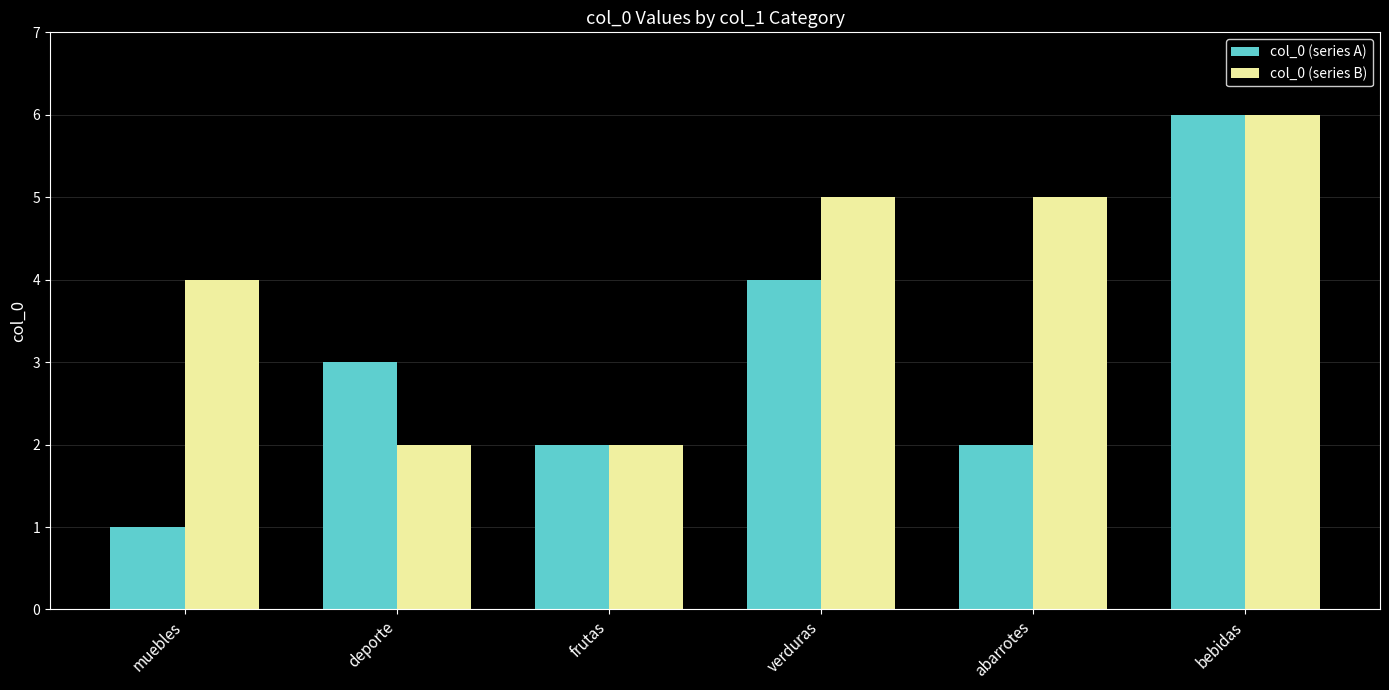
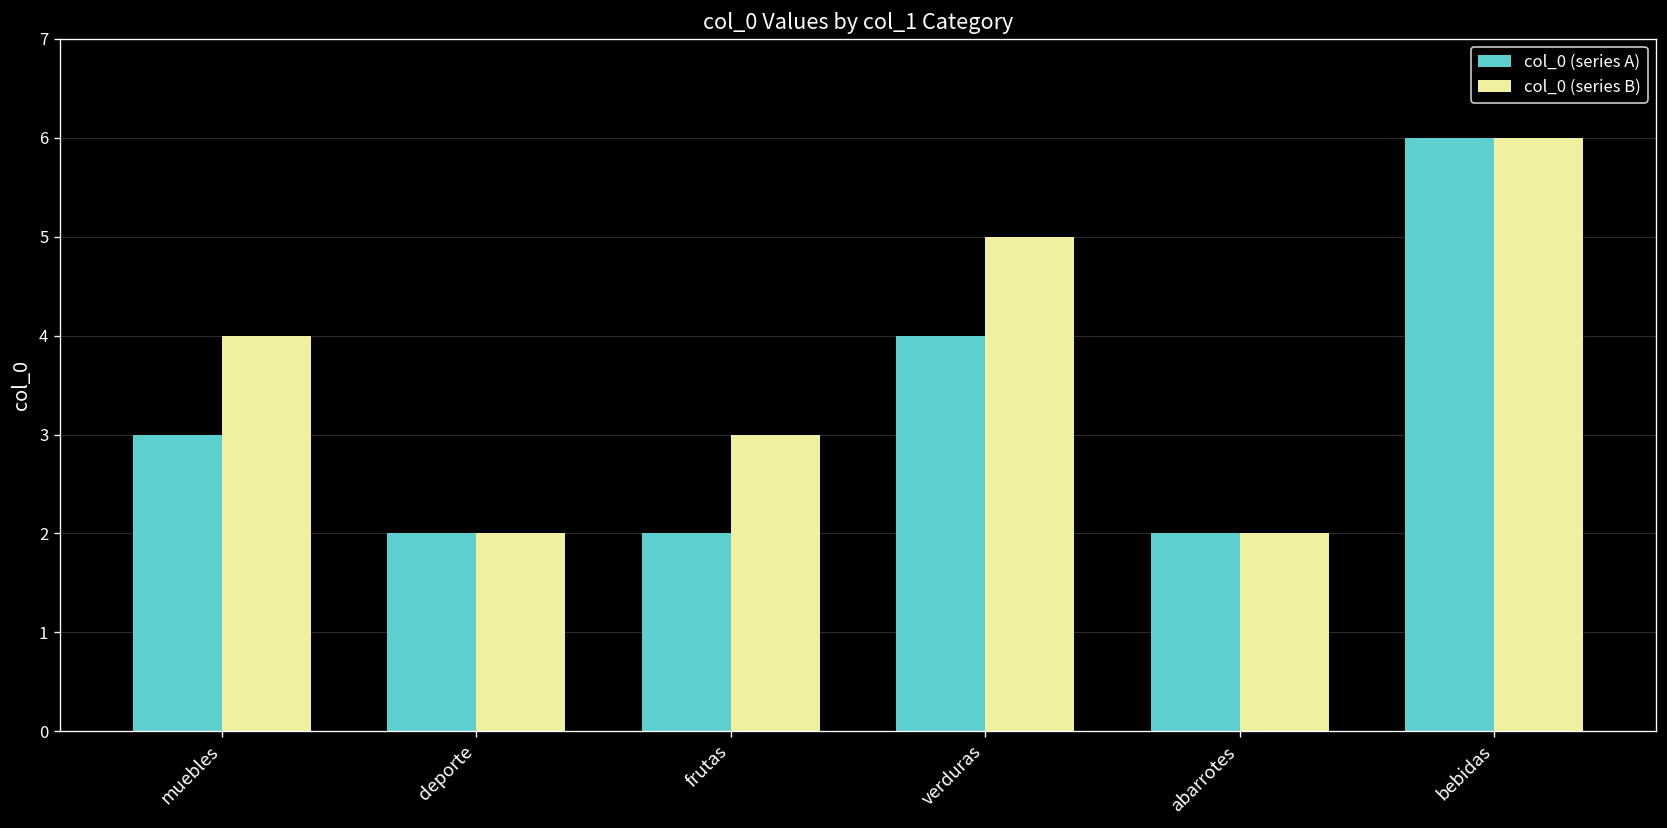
col_0 (series A), muebles: 1 -> 3
col_0 (series A), deporte: 3 -> 2
col_0 (series B), frutas: 2 -> 3
col_0 (series B), abarrotes: 5 -> 2
